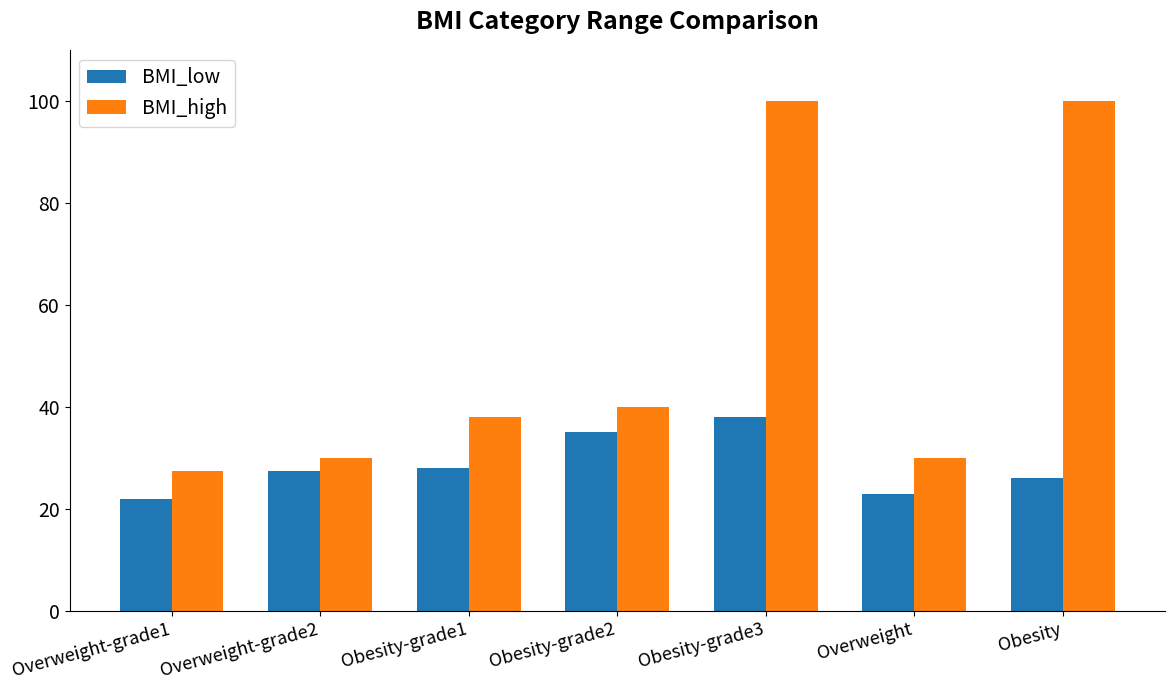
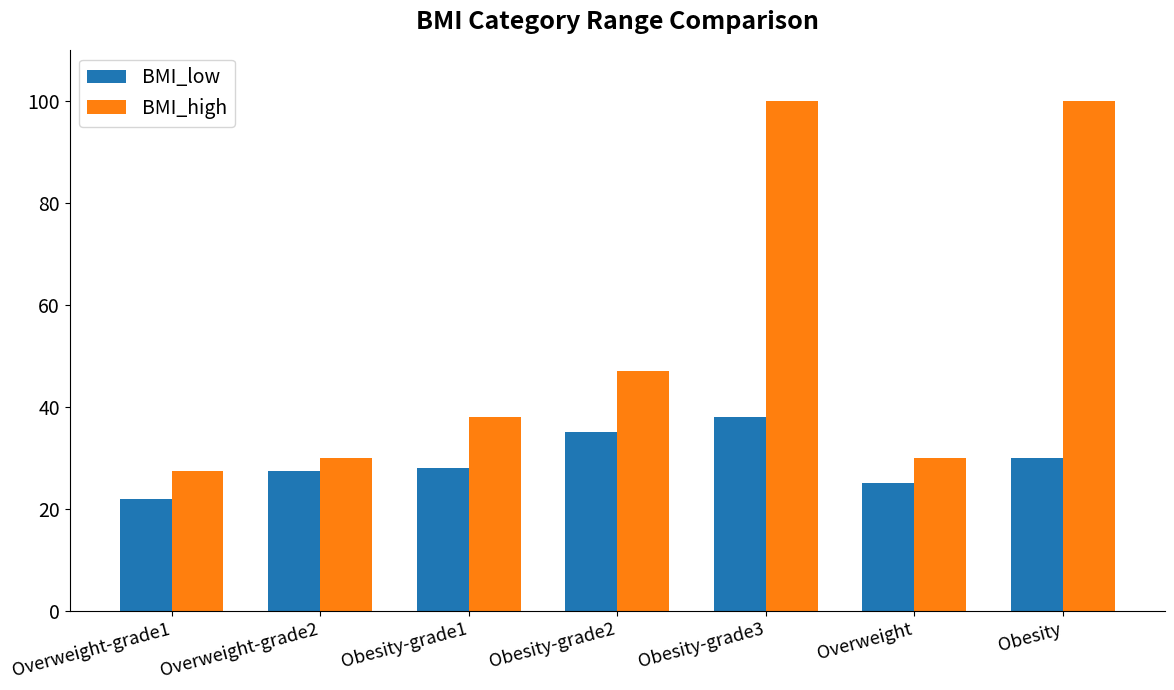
BMI_high, Obesity-grade2: 40 -> 47
BMI_low, Overweight: 23 -> 25
BMI_low, Obesity: 26 -> 30
